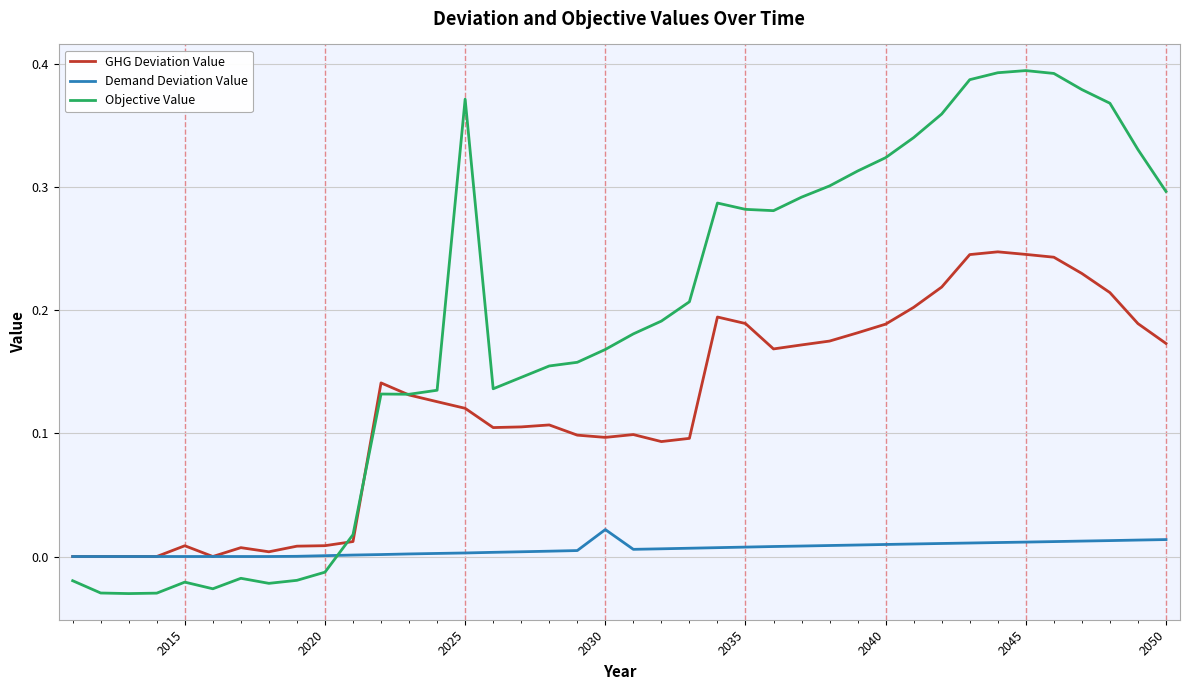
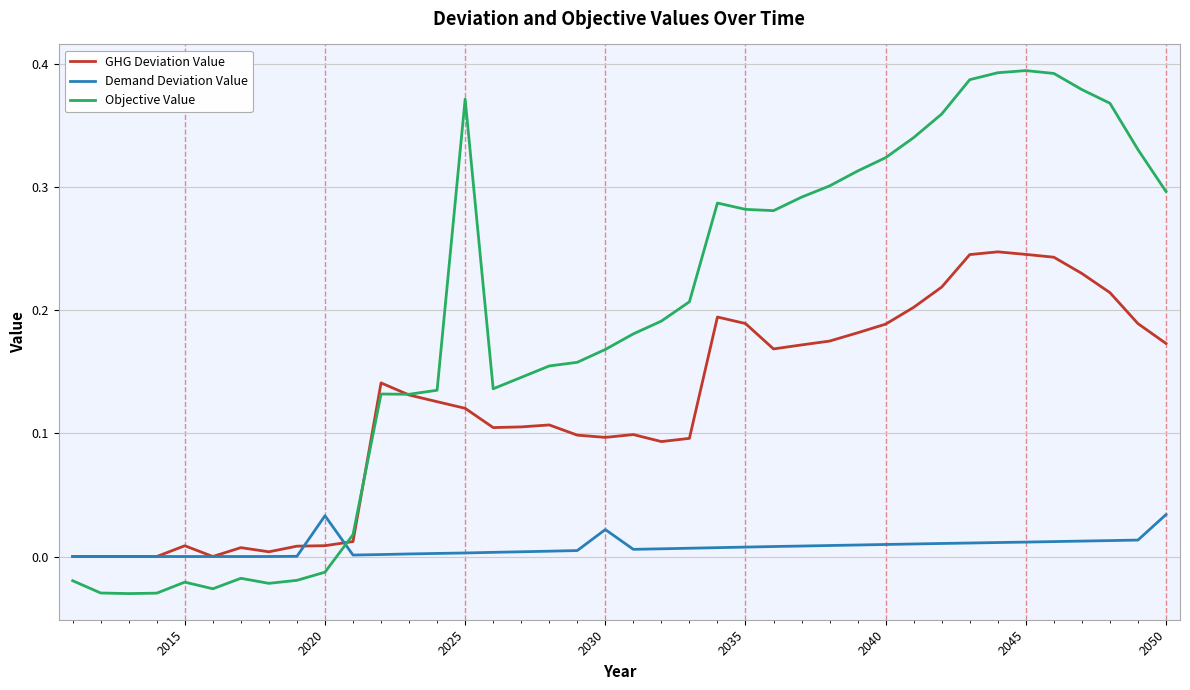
Demand Deviation Value, 2020: 0.001 -> 0.033
Demand Deviation Value, 2050: 0.014 -> 0.034
